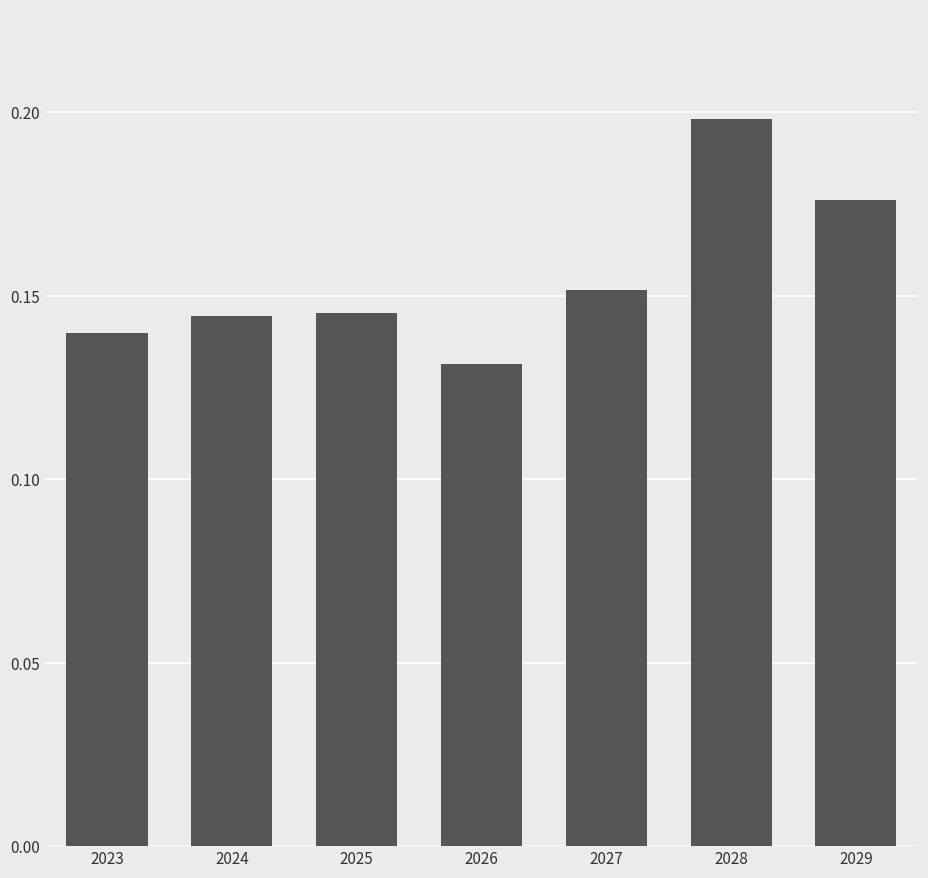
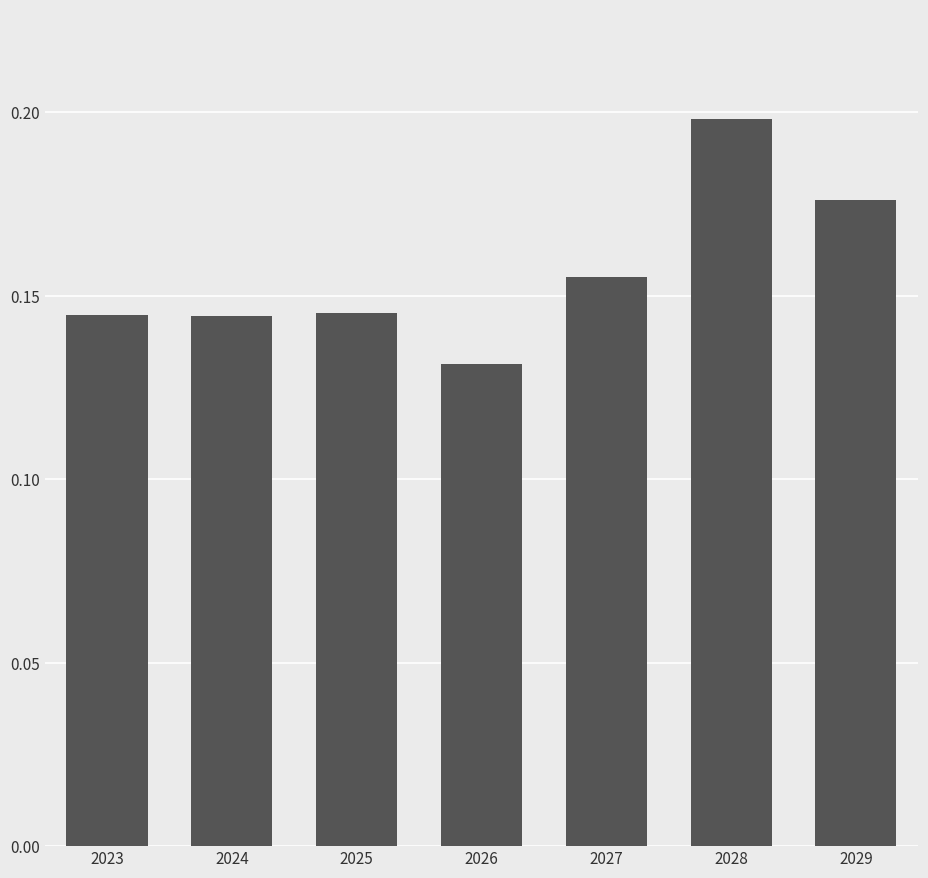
2023: 0.140 -> 0.145
2027: 0.152 -> 0.155
